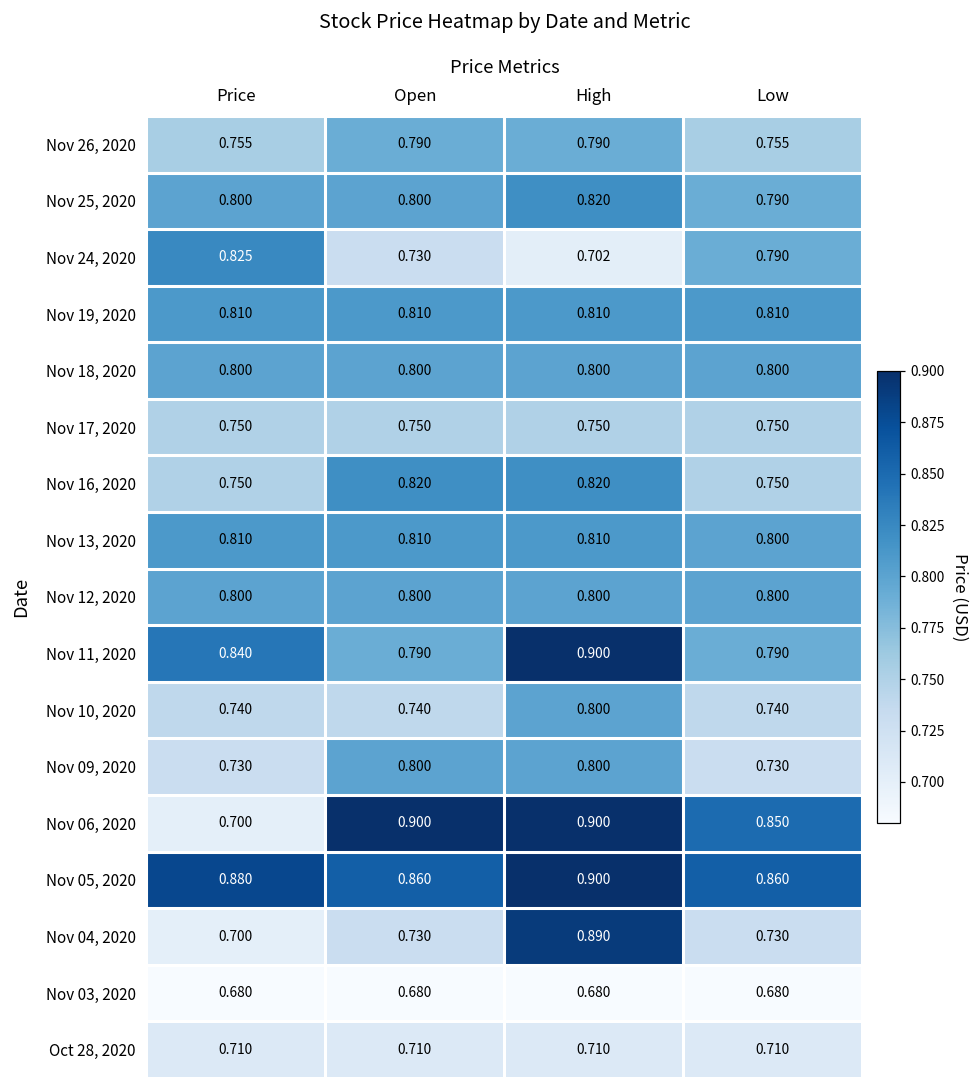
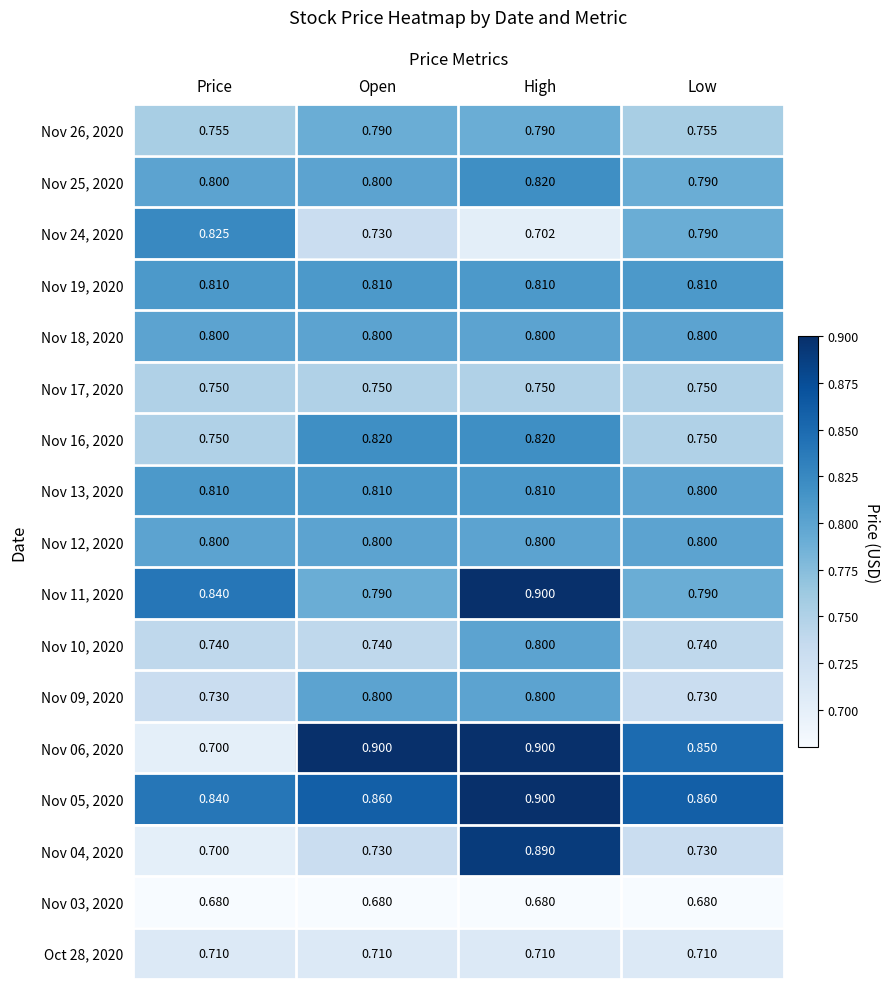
Nov 05, 2020, Price: 0.880 -> 0.840
